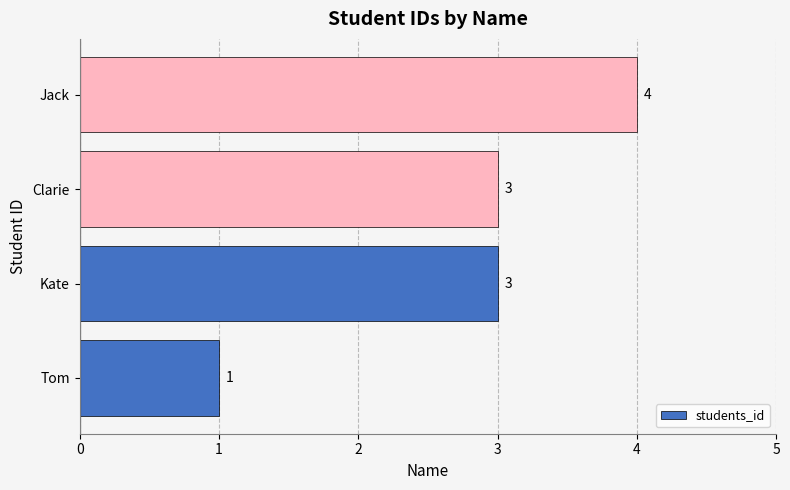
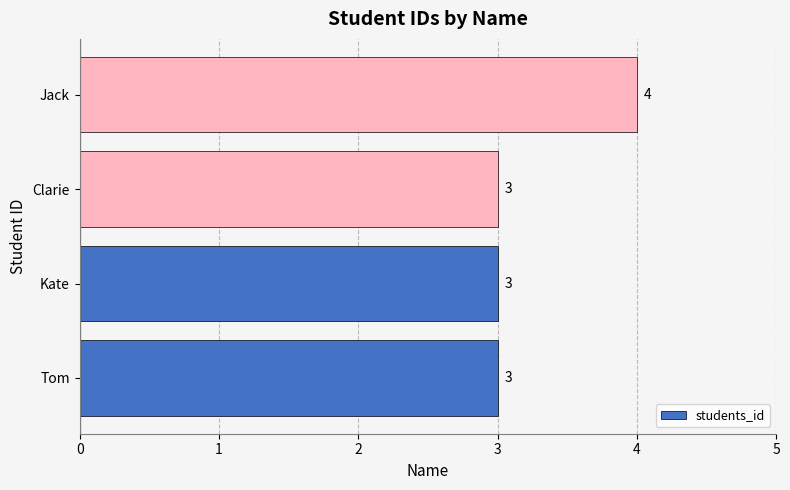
Tom: 1 -> 3
